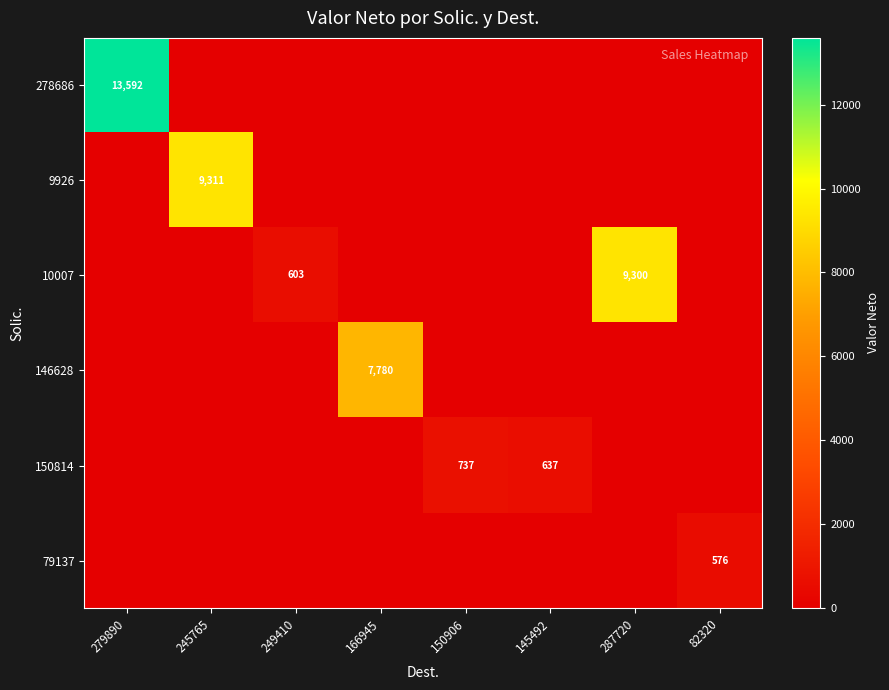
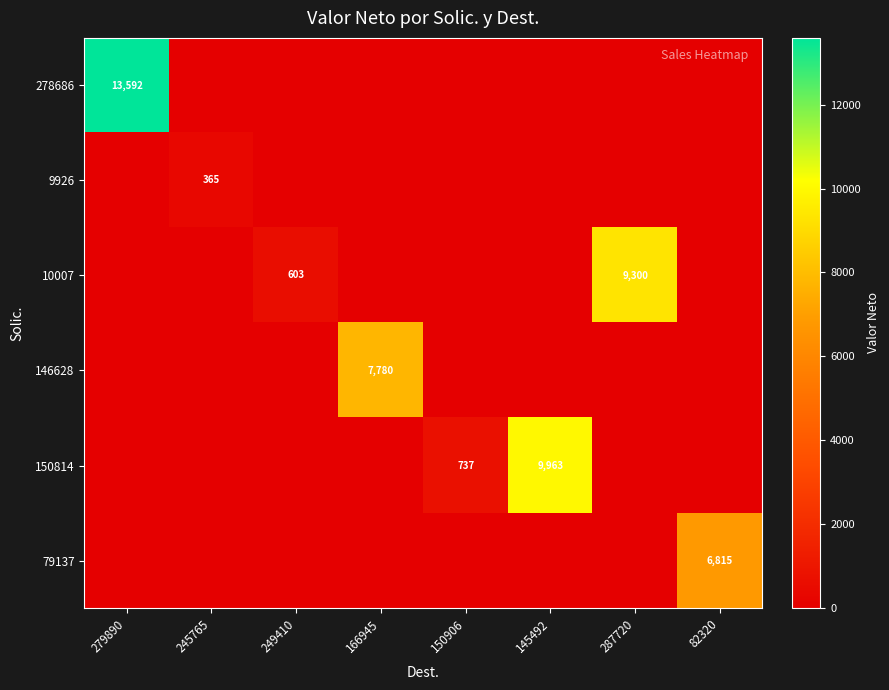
9926, 245765: 9,311 -> 365
150814, 145492: 637 -> 9,963
79137, 82320: 576 -> 6,815
